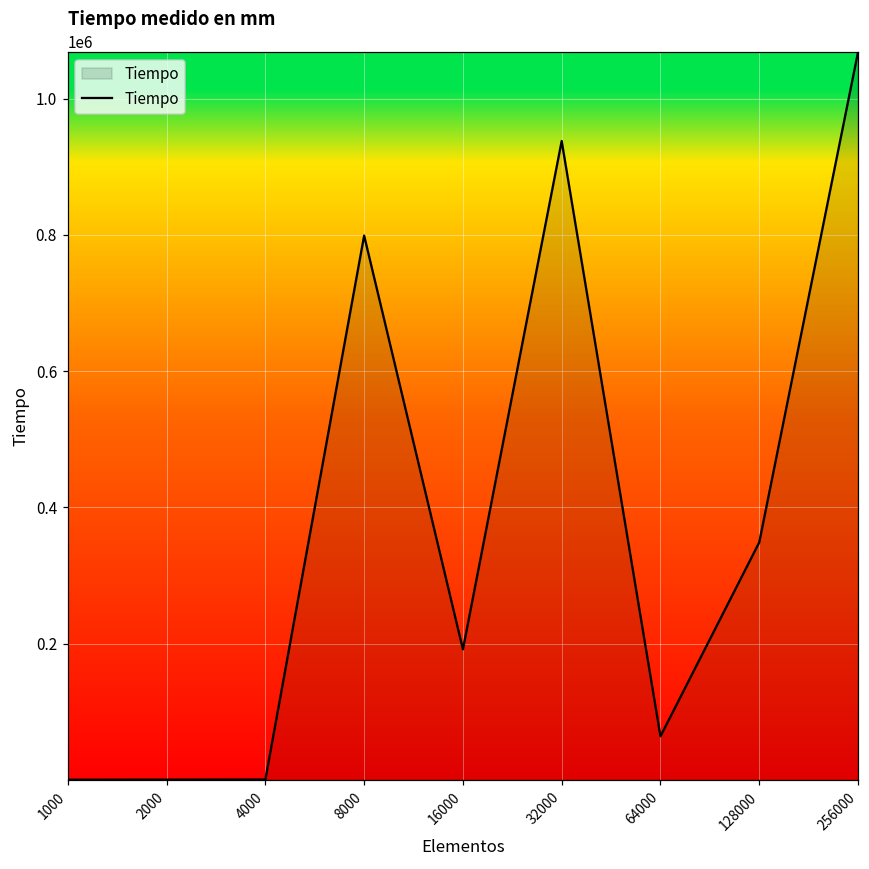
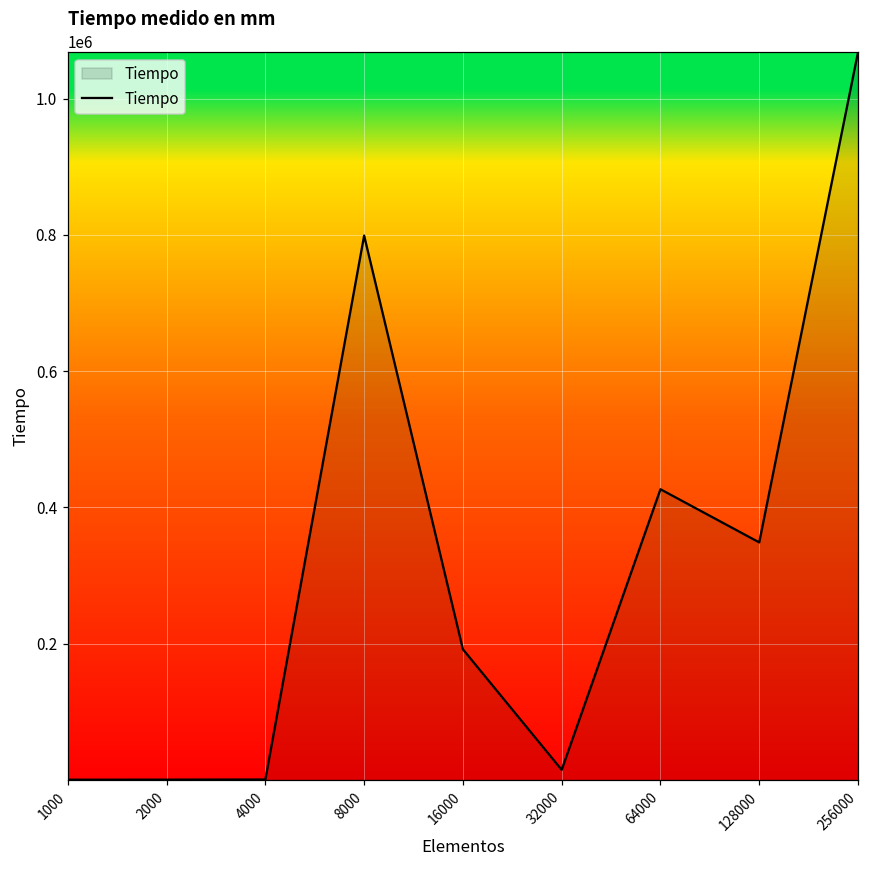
32000: 940000 -> 10000
64000: 60000 -> 430000
